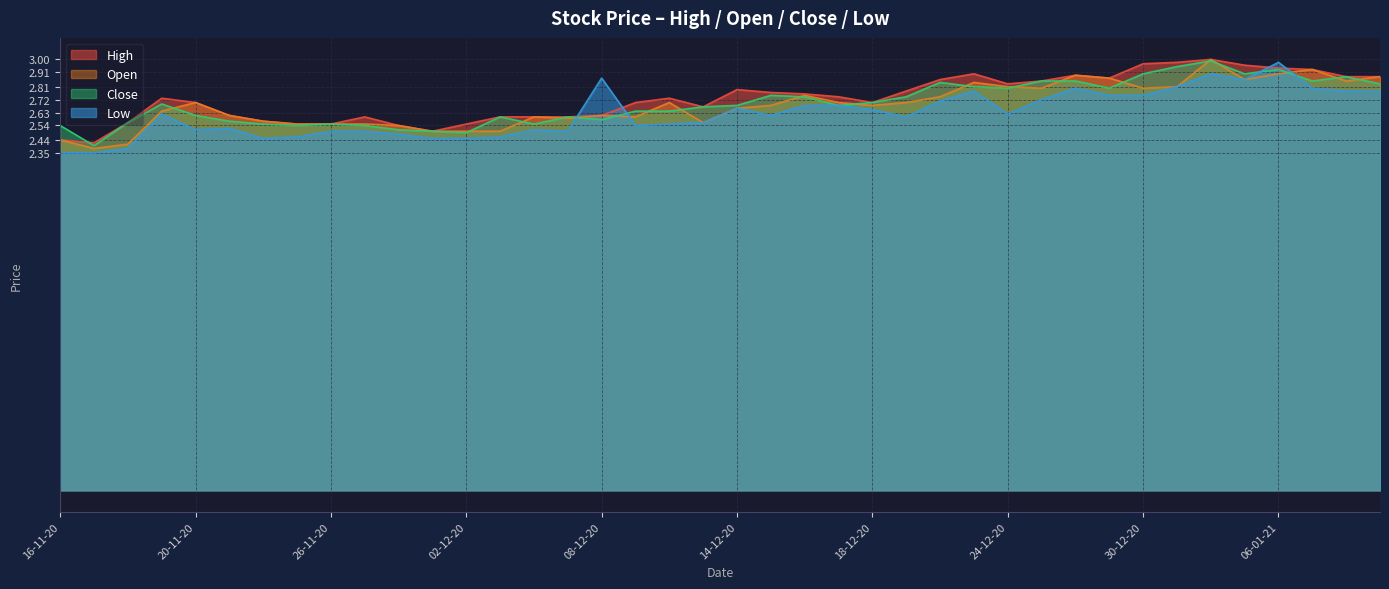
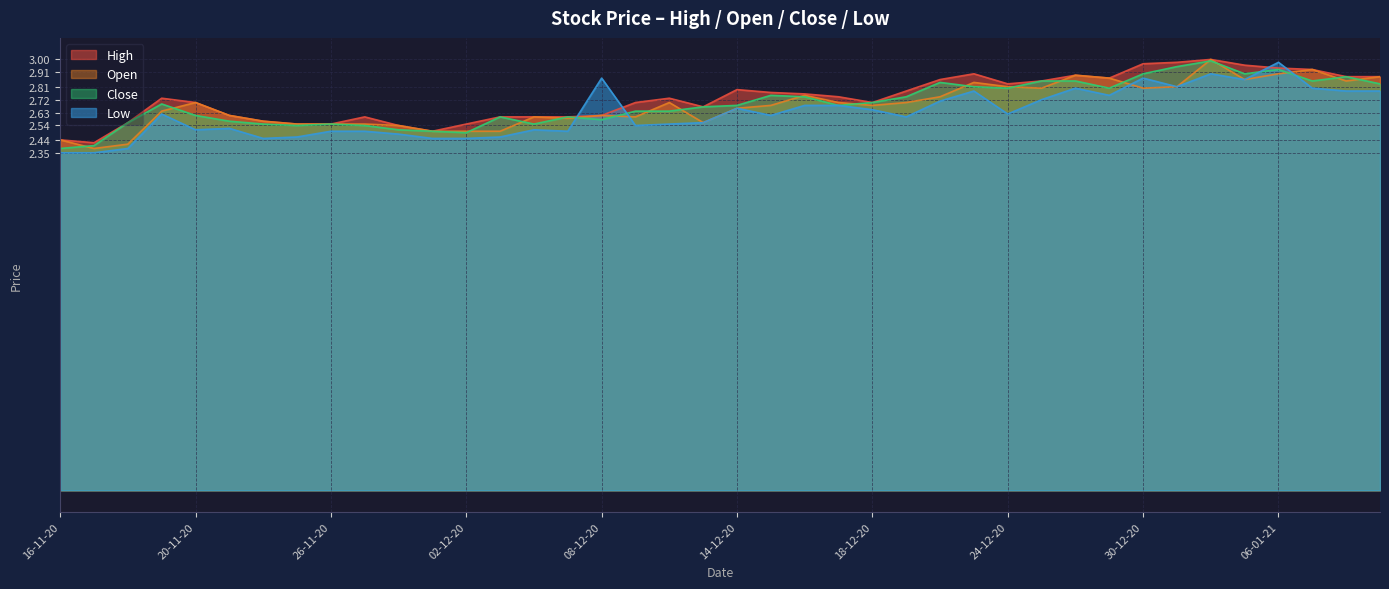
Close, 16-11-20: 2.54 -> 2.38
Low, 30-12-20: 2.75 -> 2.87
